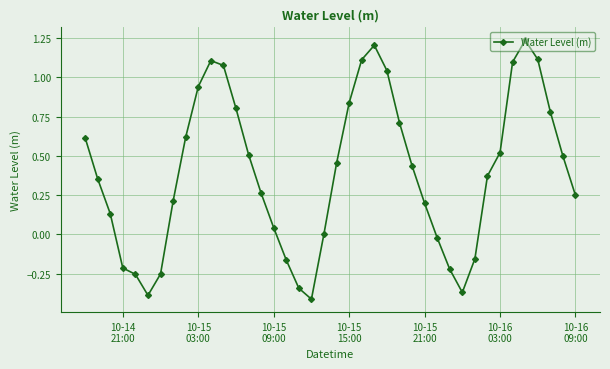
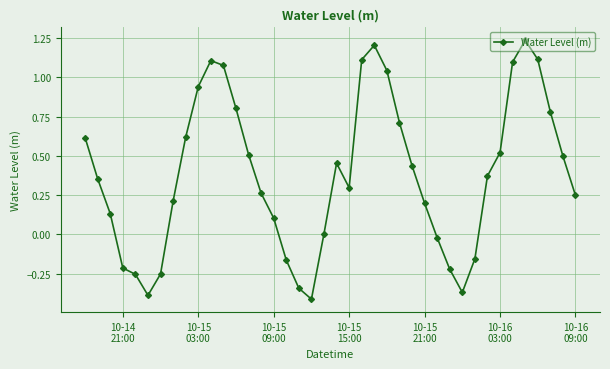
10-15 09:00: 0.04 -> 0.10
10-15 15:00: 0.84 -> 0.30
